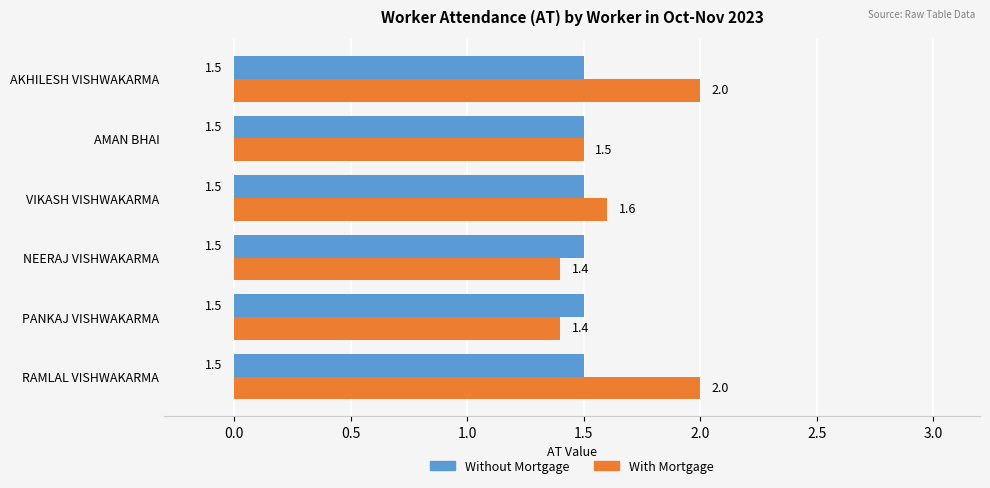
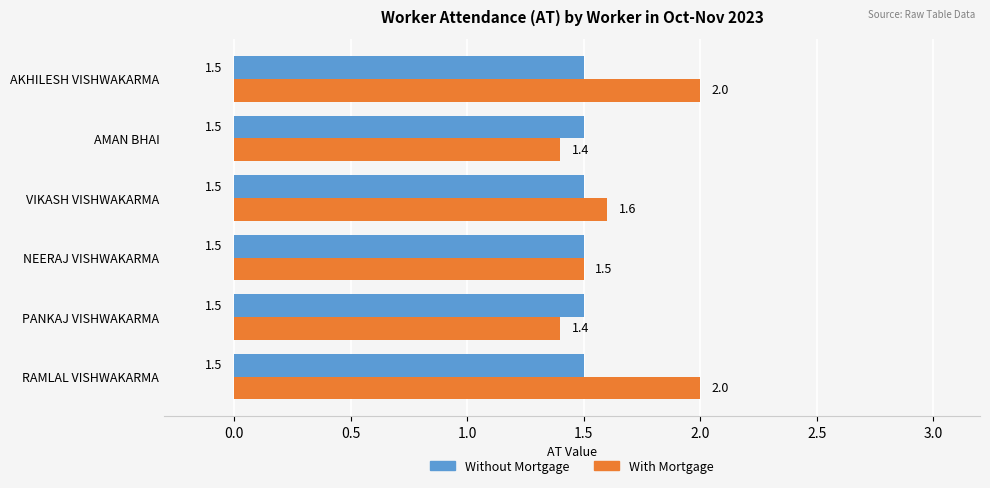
With Mortgage, AMAN BHAI: 1.5 -> 1.4
With Mortgage, NEERAJ VISHWAKARMA: 1.4 -> 1.5
